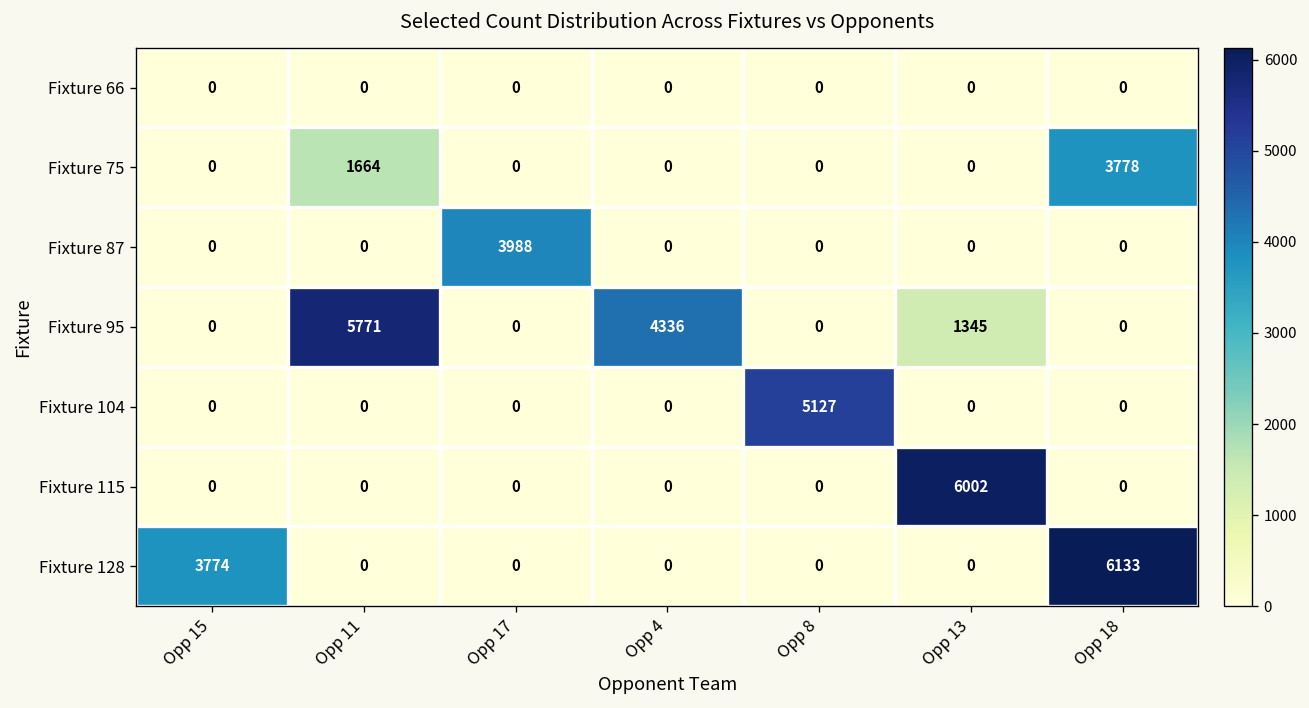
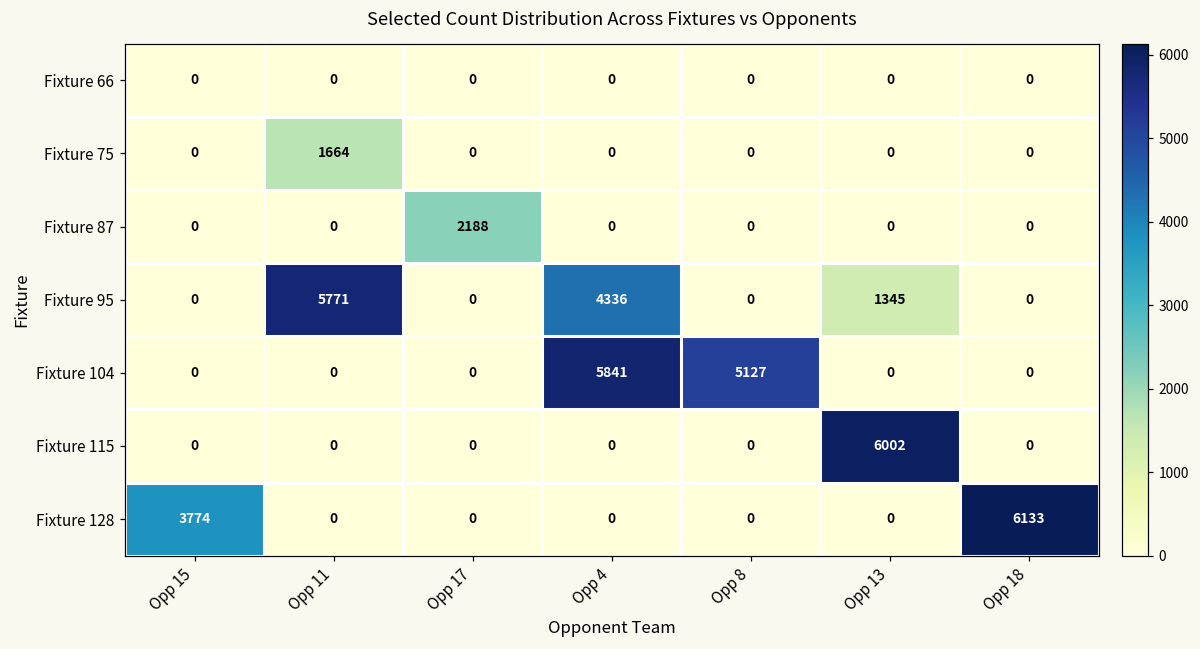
Fixture 75, Opp 18: 3778 -> 0
Fixture 87, Opp 17: 3988 -> 2188
Fixture 104, Opp 4: 0 -> 5841
